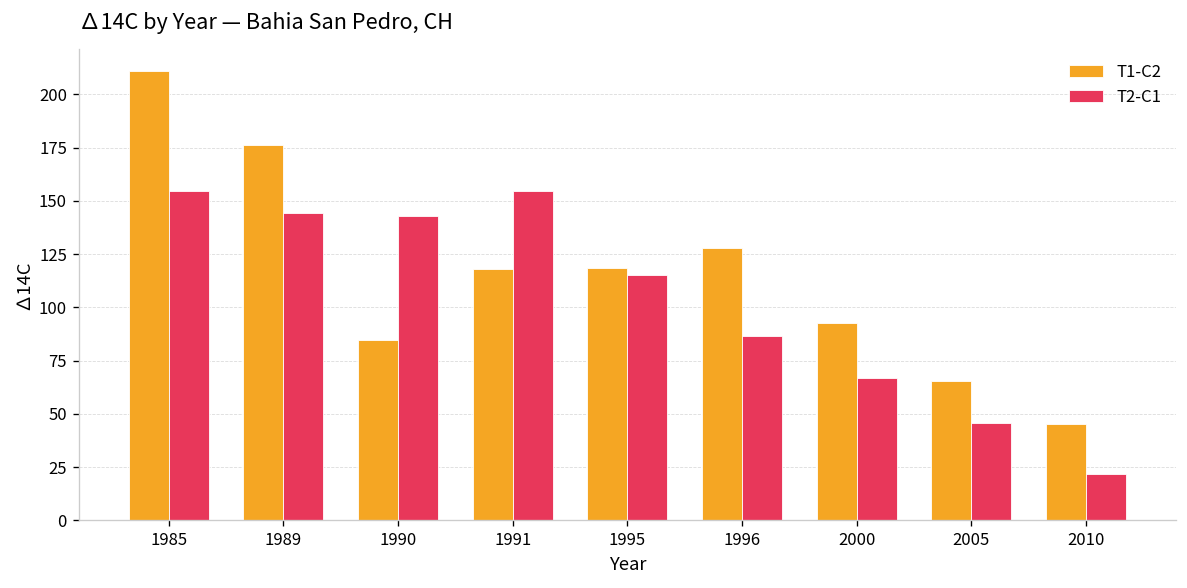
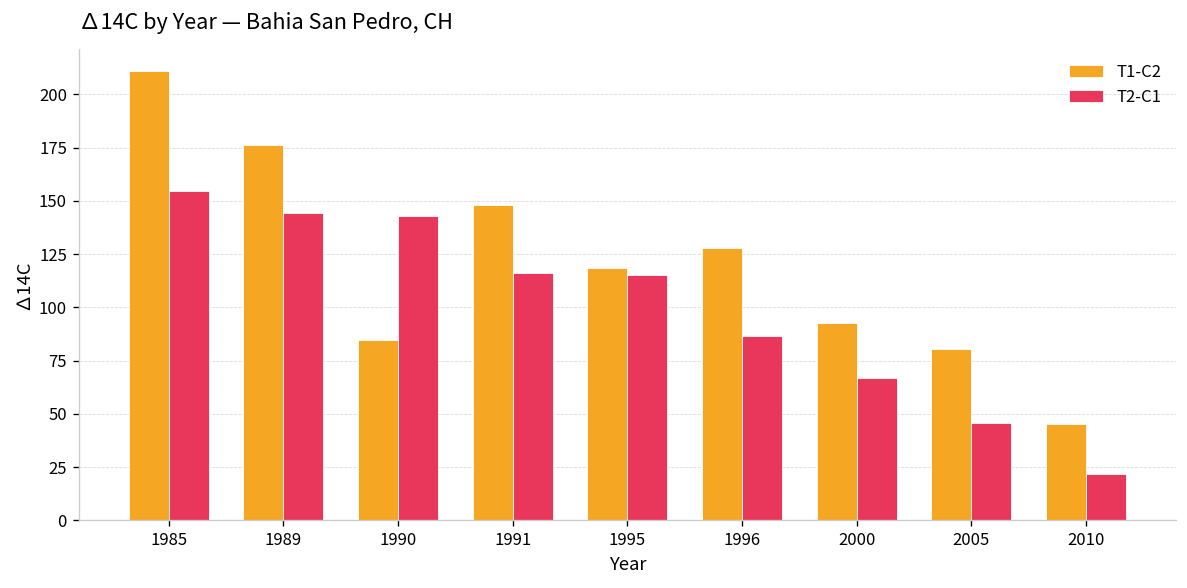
T1-C2, 1991: 118 -> 148
T2-C1, 1991: 154 -> 116
T1-C2, 2005: 66 -> 81
